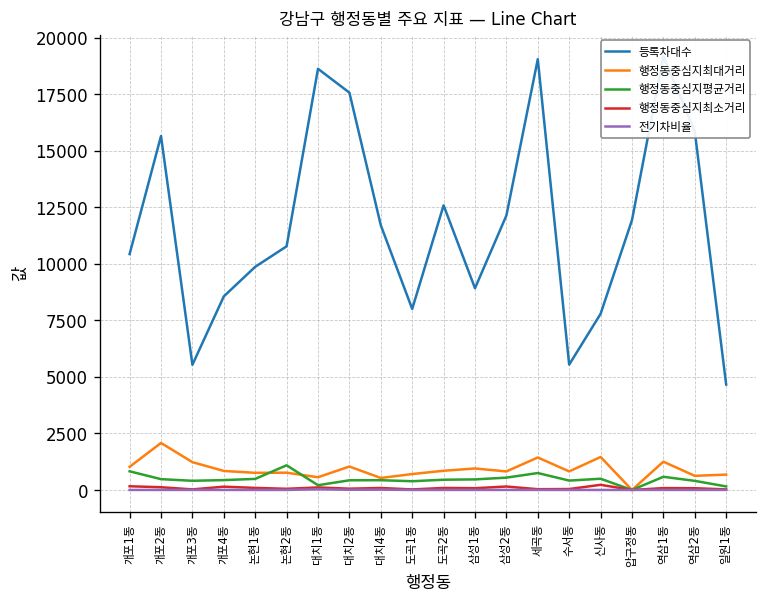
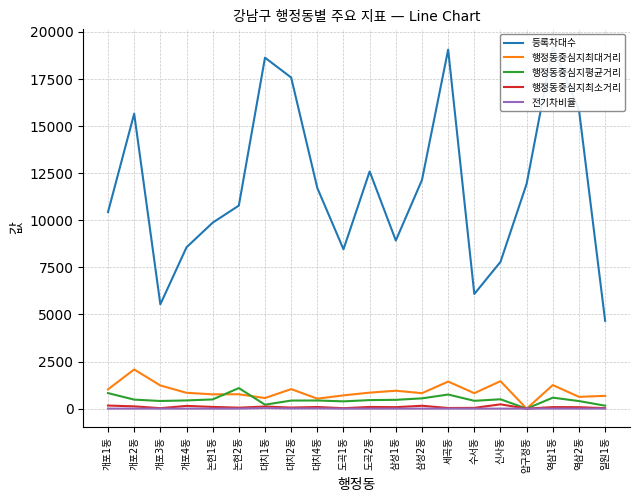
등록차대수, 도곡1동: 8000 -> 8500
등록차대수, 수서동: 5500 -> 6100
